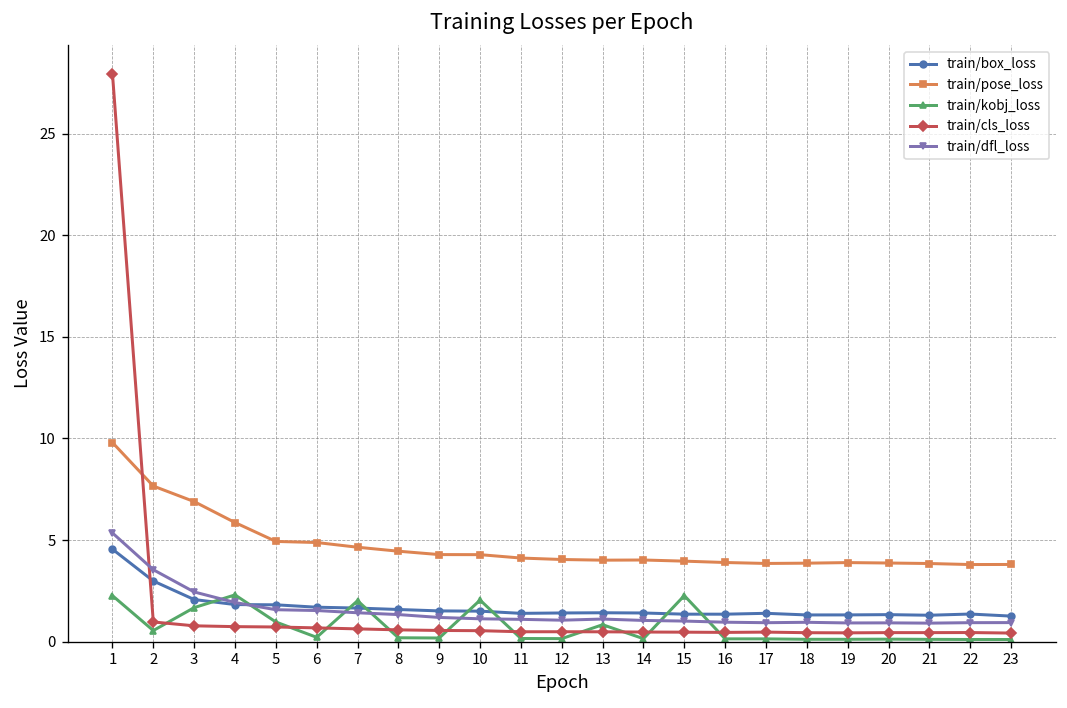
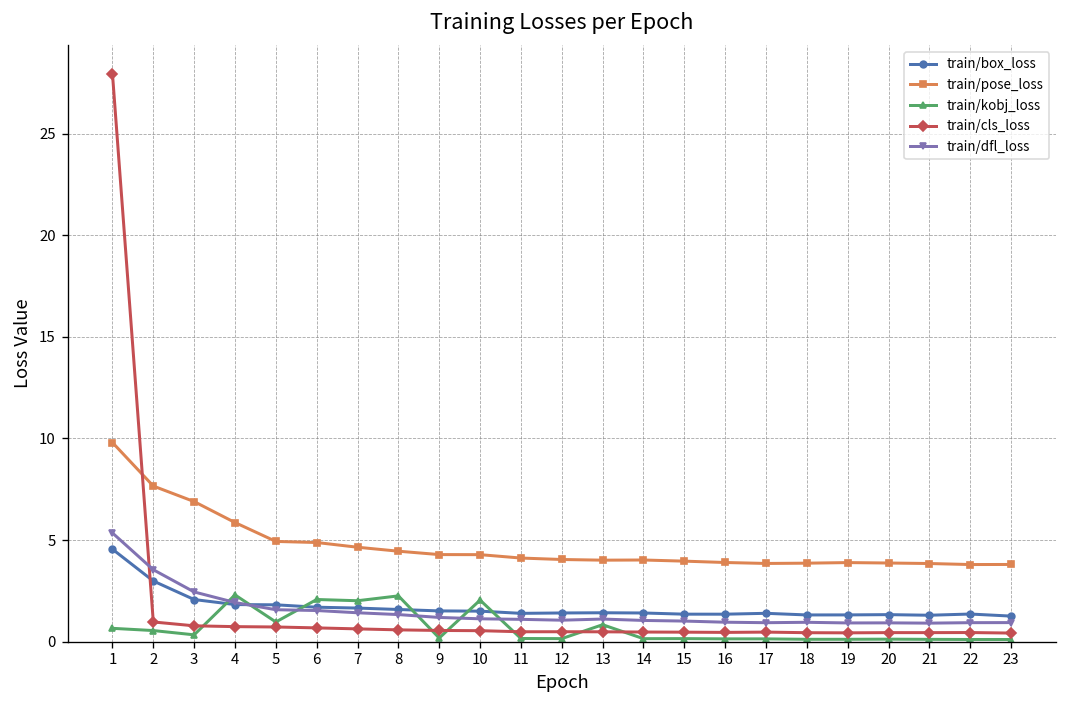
train/kobj_loss, 1: 2.3 -> 0.7
train/kobj_loss, 3: 1.7 -> 0.3
train/kobj_loss, 6: 0.2 -> 2.1
train/kobj_loss, 8: 0.2 -> 2.3
train/kobj_loss, 15: 2.3 -> 0.2
